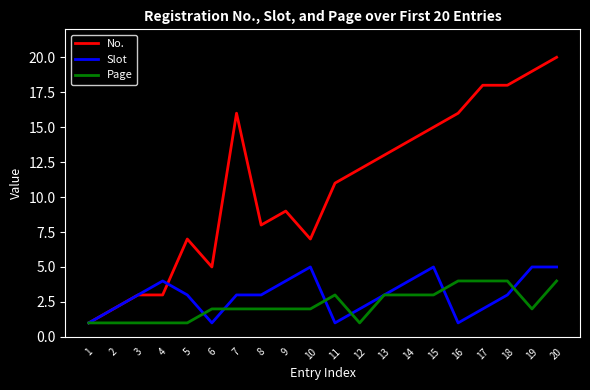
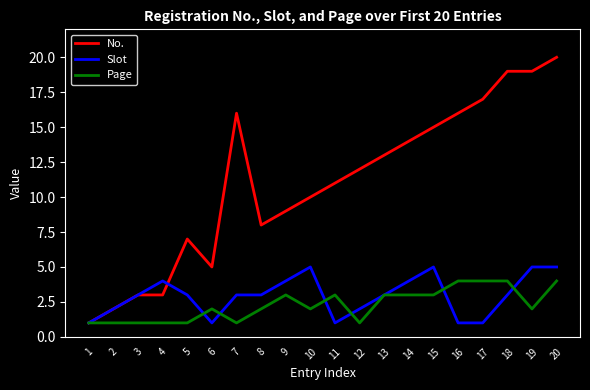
Page, 7: 2 -> 1
Page, 9: 2 -> 3
No., 10: 7 -> 10
No., 17: 18 -> 17
Slot, 17: 2 -> 1
No., 18: 18 -> 19
